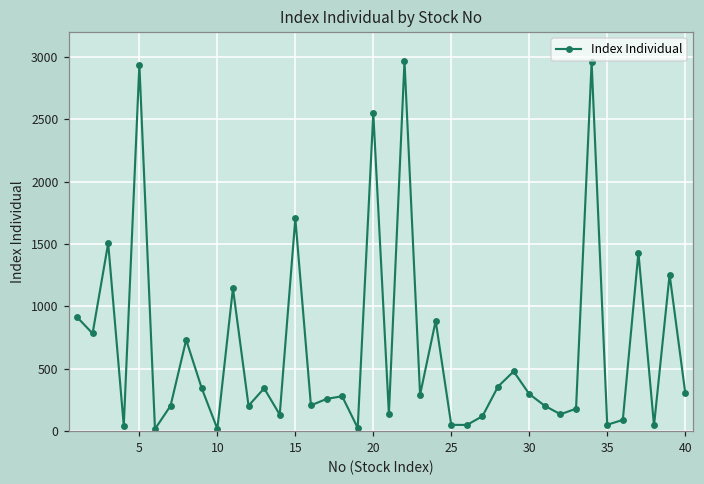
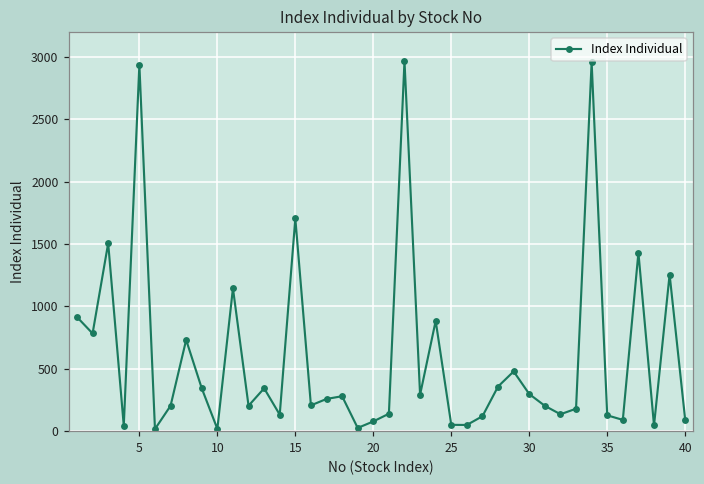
20: 2550 -> 80
35: 50 -> 130
40: 310 -> 90
